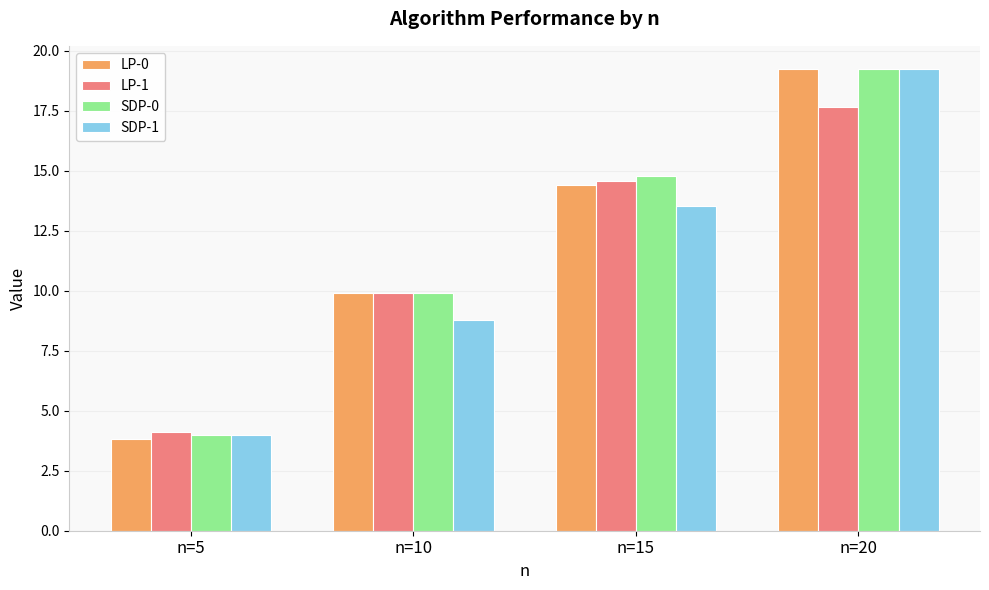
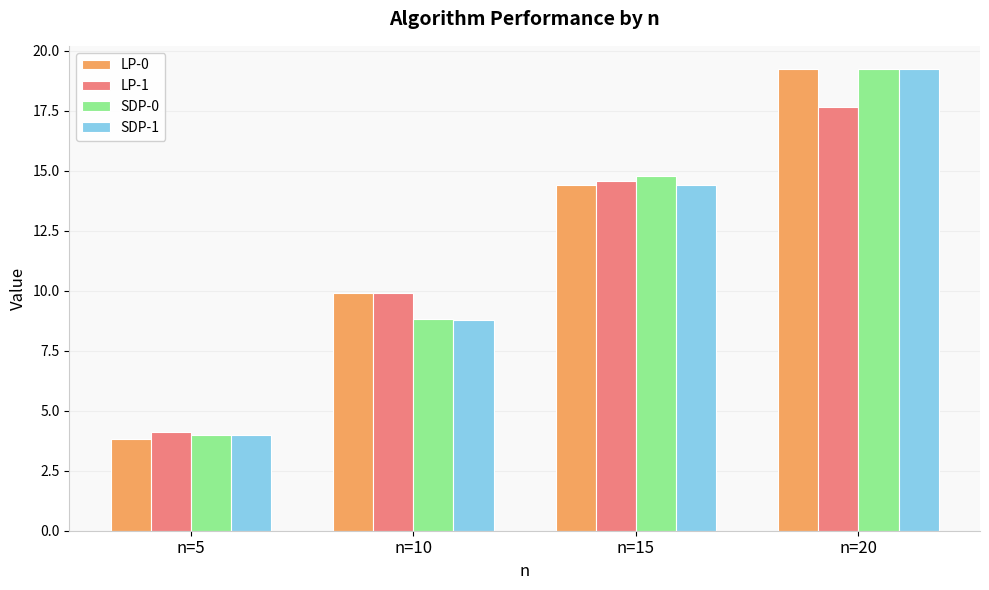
SDP-0, n=10: 9.9 -> 8.8
SDP-1, n=15: 13.5 -> 14.4
